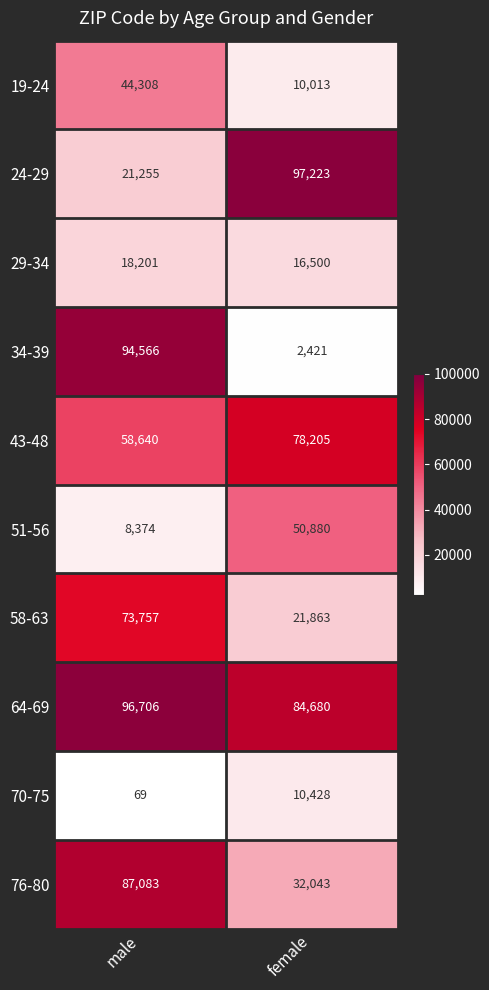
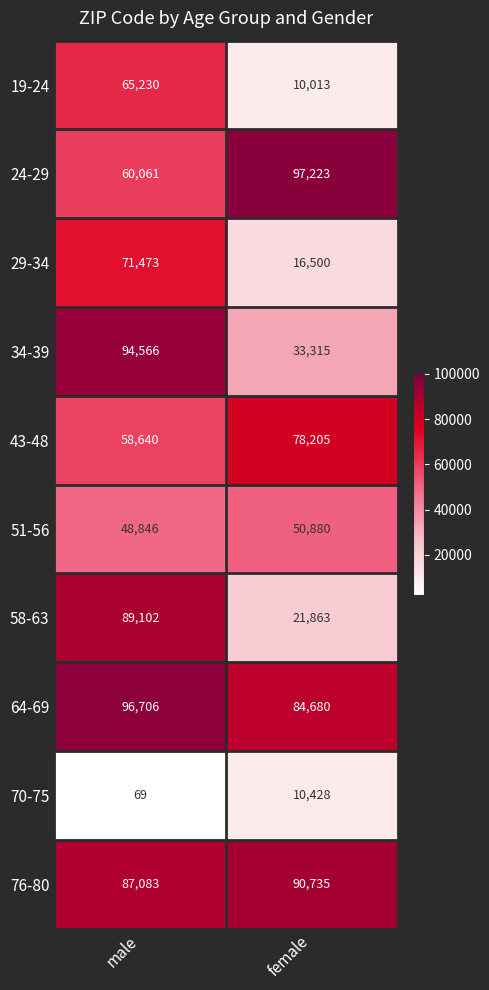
19-24, male: 44,308 -> 65,230
24-29, male: 21,255 -> 60,061
29-34, male: 18,201 -> 71,473
34-39, female: 2,421 -> 33,315
51-56, male: 8,374 -> 48,846
58-63, male: 73,757 -> 89,102
76-80, female: 32,043 -> 90,735
